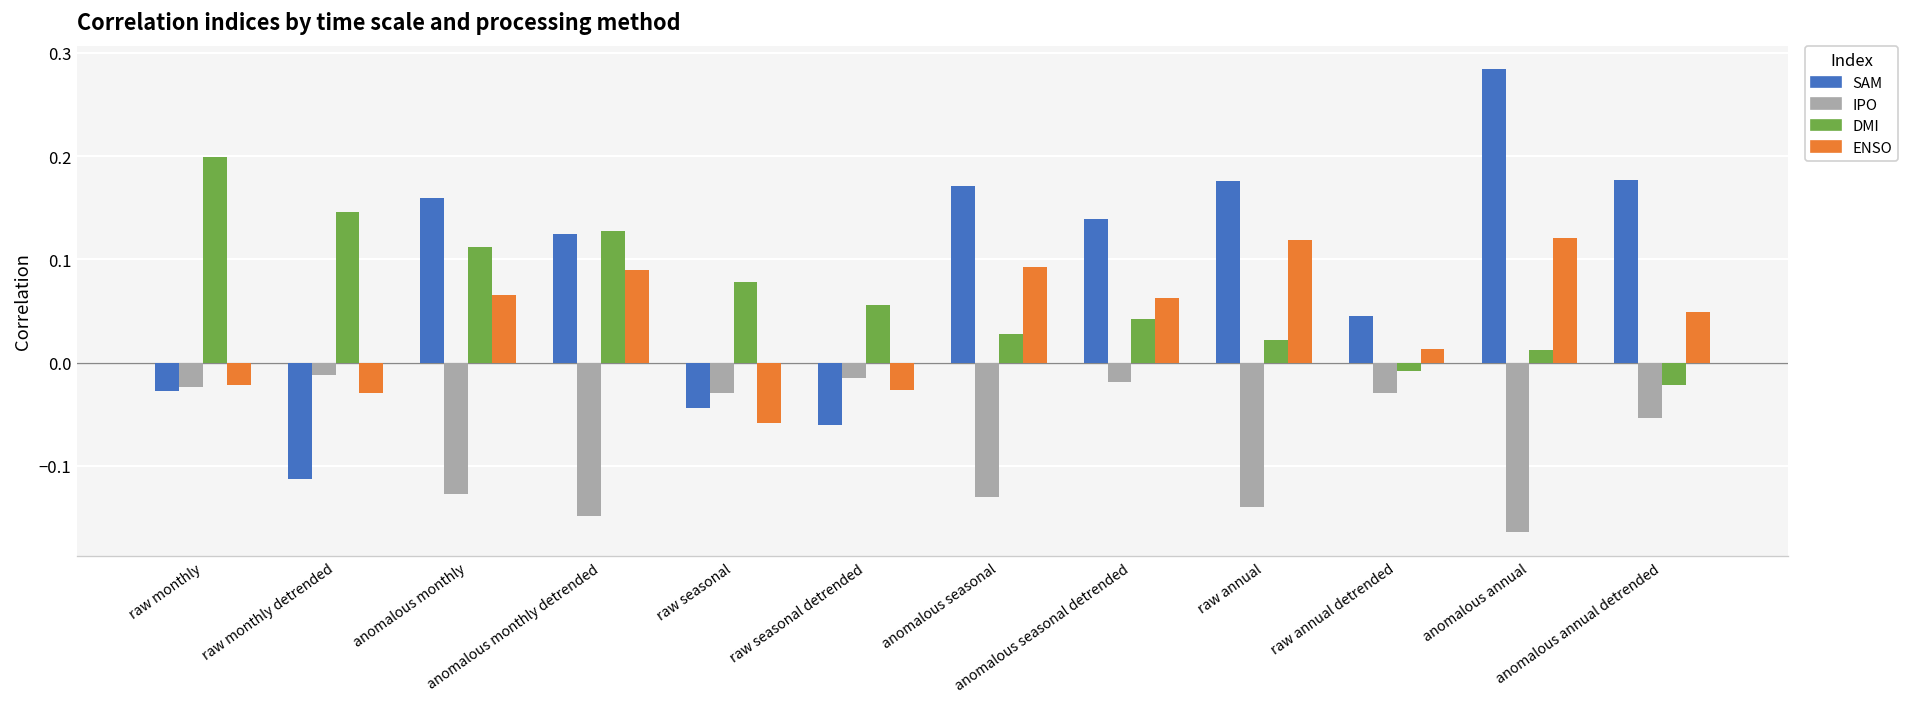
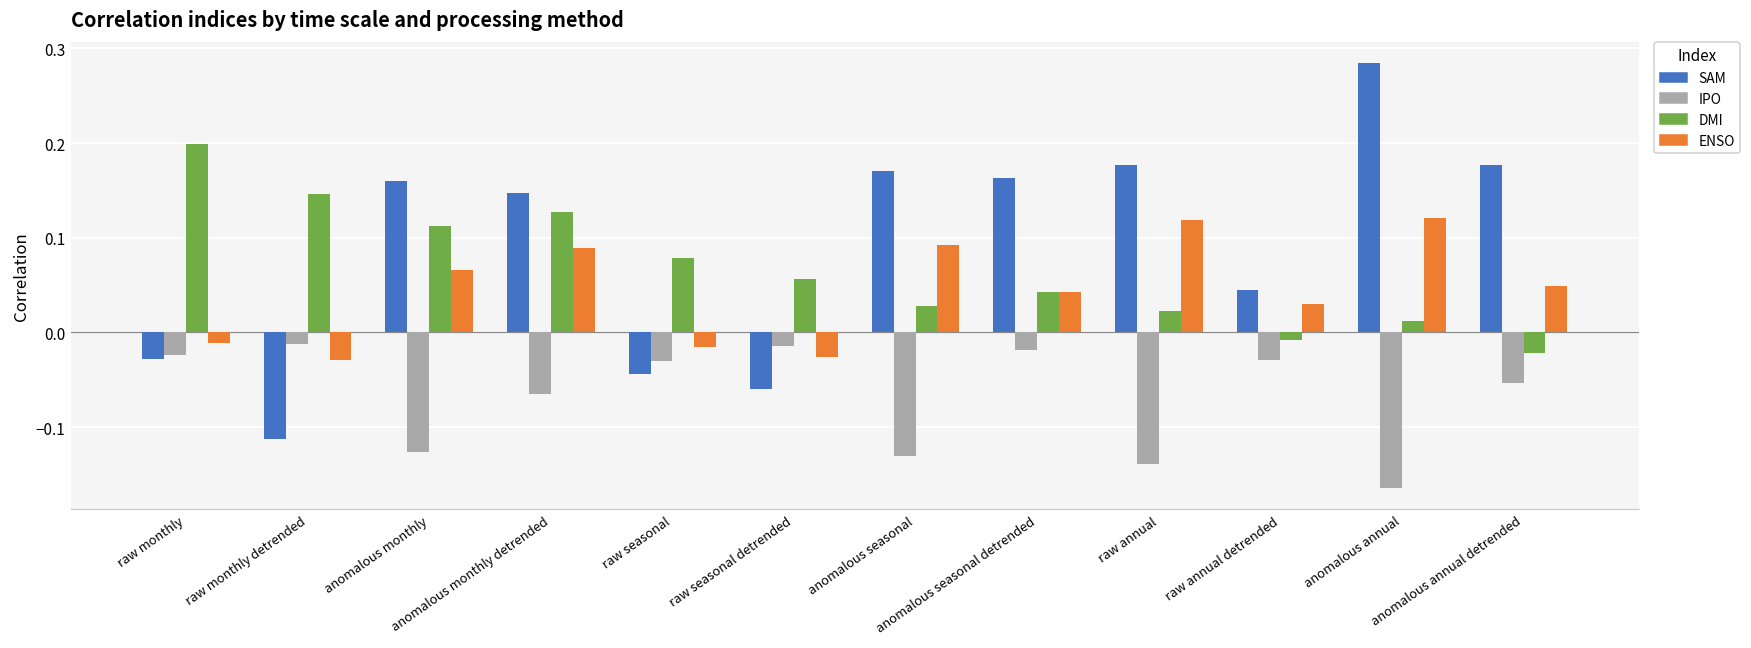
ENSO, raw monthly: -0.02 -> -0.01
SAM, anomalous monthly detrended: 0.12 -> 0.15
IPO, anomalous monthly detrended: -0.15 -> -0.07
ENSO, raw seasonal: -0.06 -> -0.02
SAM, anomalous seasonal detrended: 0.14 -> 0.16
ENSO, anomalous seasonal detrended: 0.06 -> 0.04
ENSO, raw annual detrended: 0.01 -> 0.03
